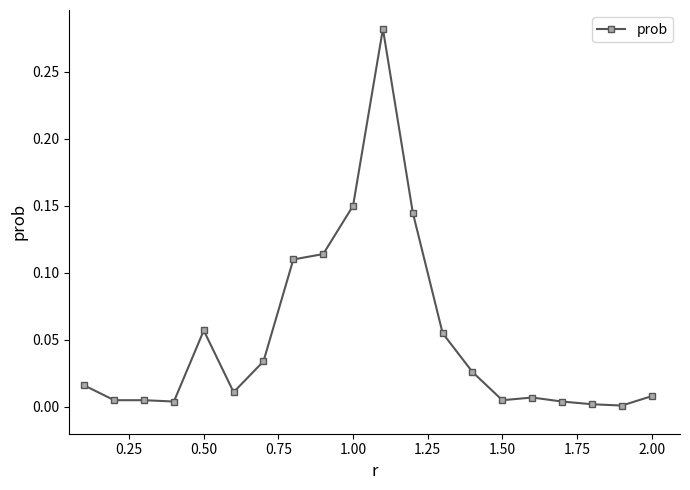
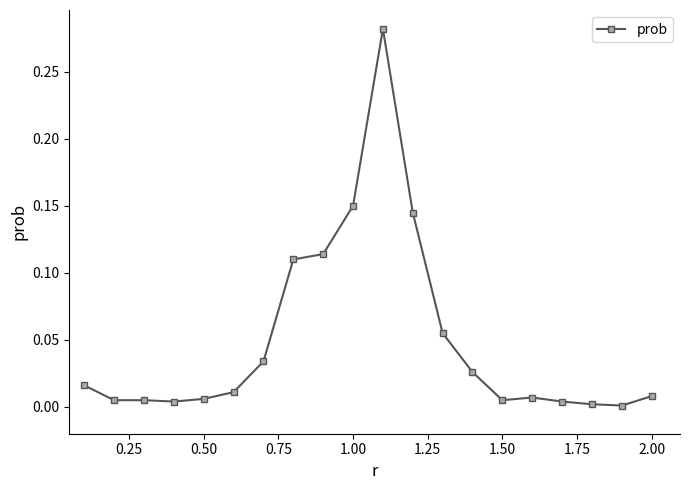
0.50: 0.057 -> 0.006
